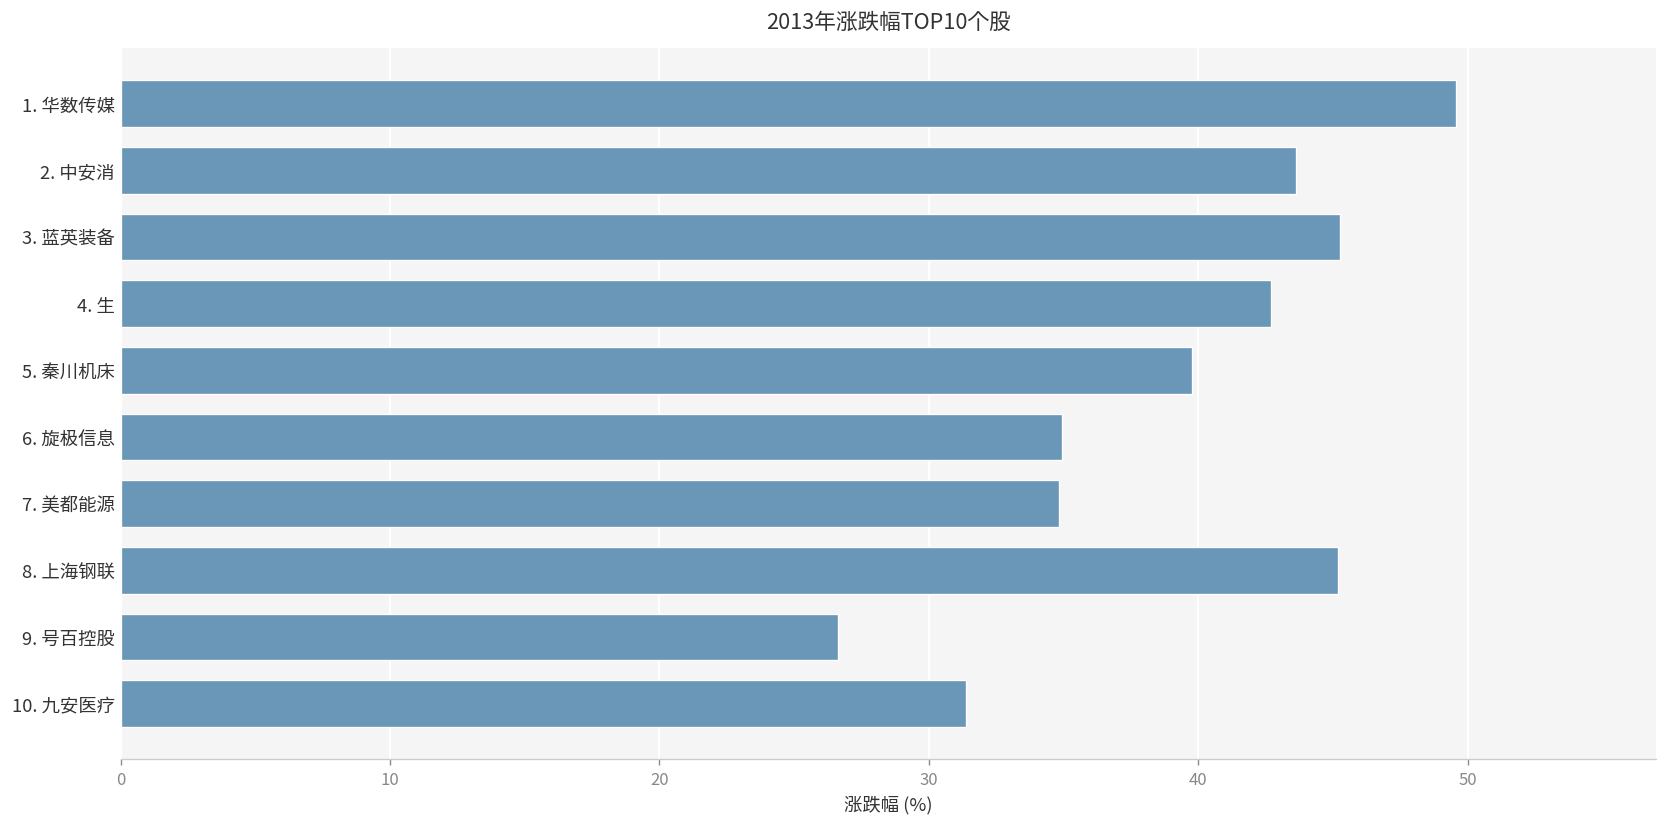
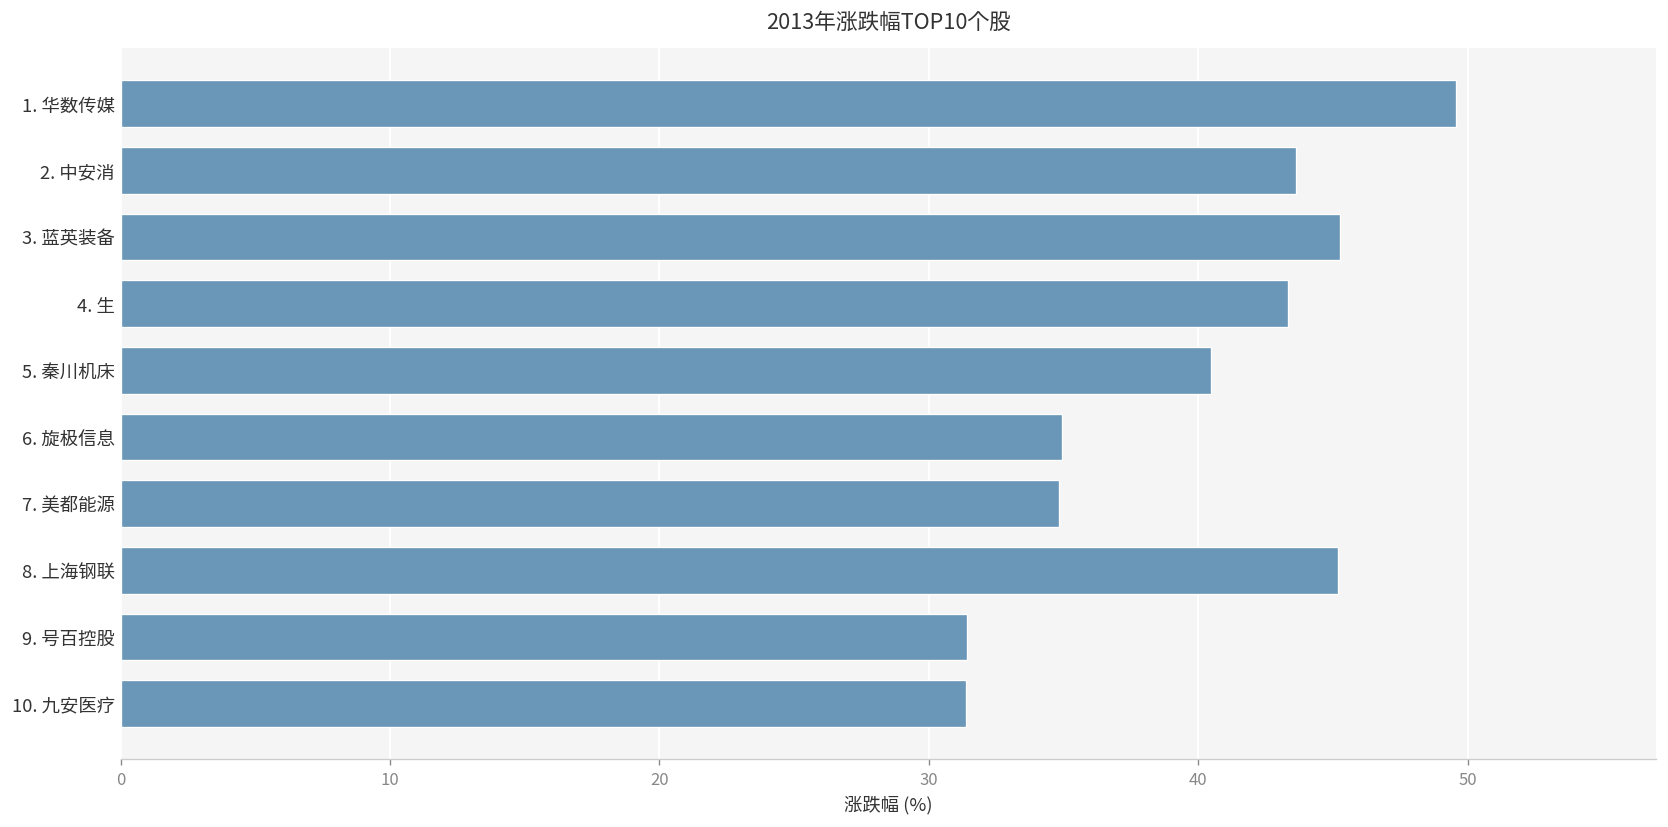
4. 生: 42.7 -> 43.3
5. 秦川机床: 39.8 -> 40.5
9. 号百控股: 26.6 -> 31.4
